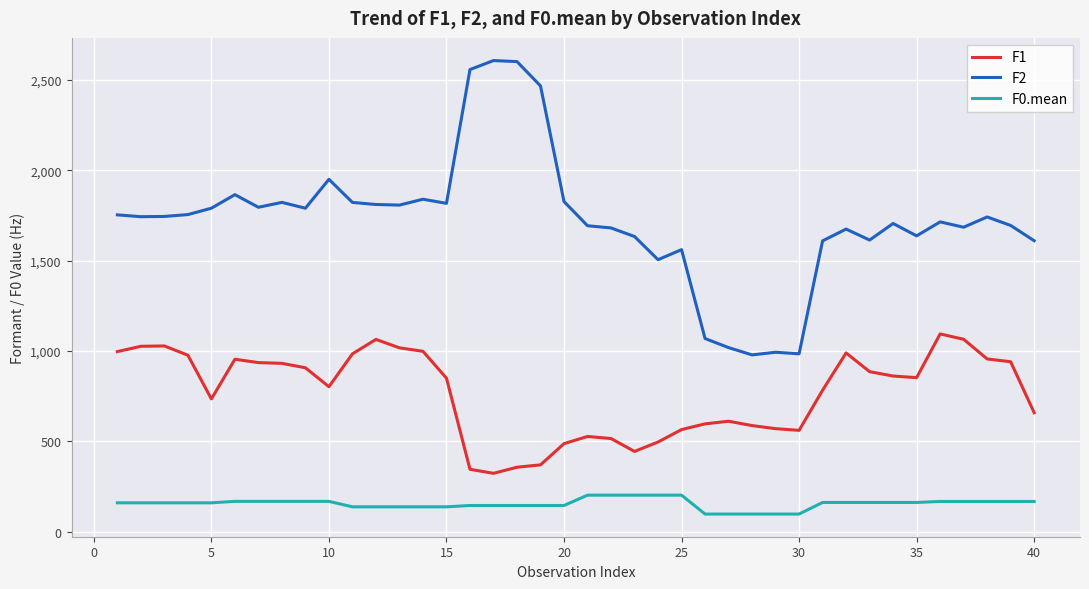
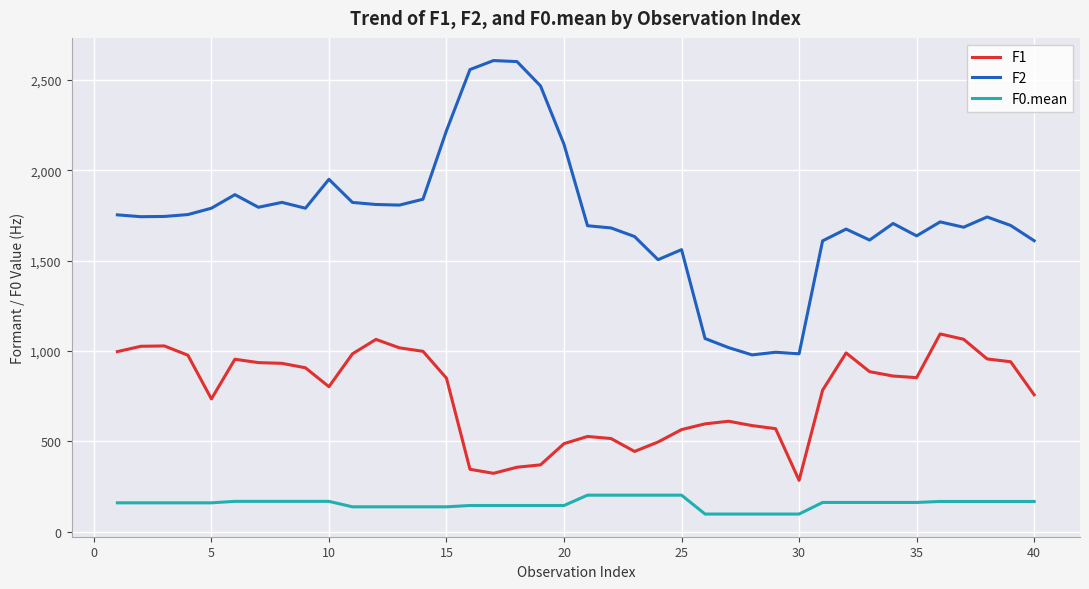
F2, 15: 1,820 -> 2,220
F2, 20: 1,830 -> 2,140
F1, 30: 560 -> 280
F1, 40: 660 -> 760
